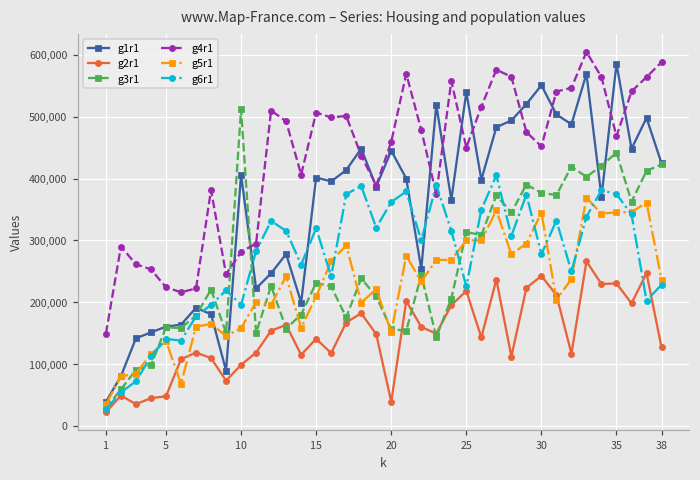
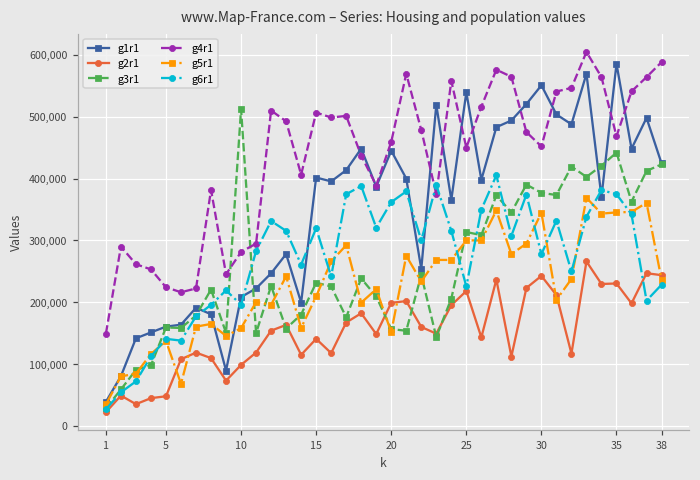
g1r1, 10: 410,000 -> 210,000
g2r1, 20: 40,000 -> 200,000
g2r1, 38: 130,000 -> 240,000
